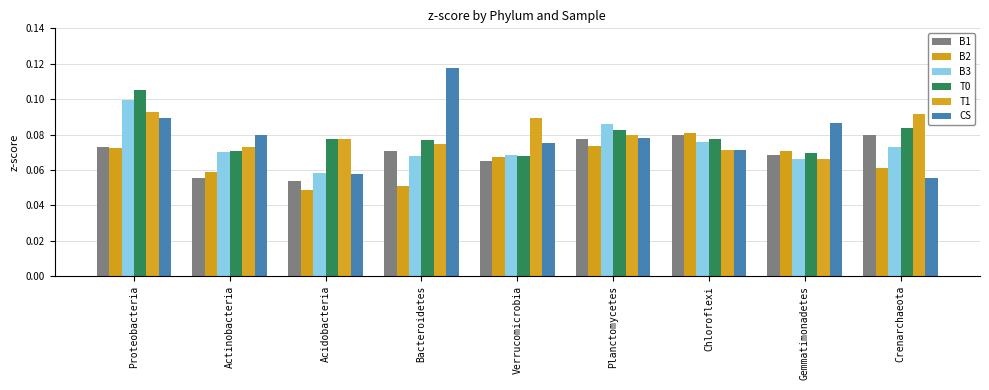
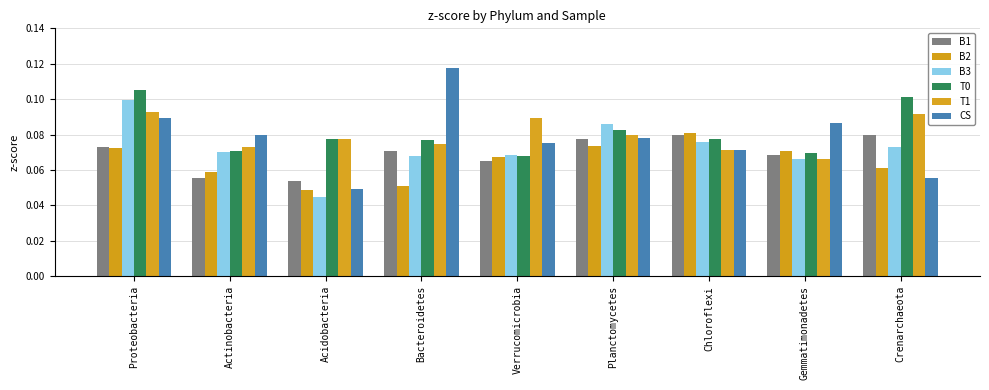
B3, Acidobacteria: 0.058 -> 0.045
CS, Acidobacteria: 0.058 -> 0.049
T0, Crenarchaeota: 0.084 -> 0.101
